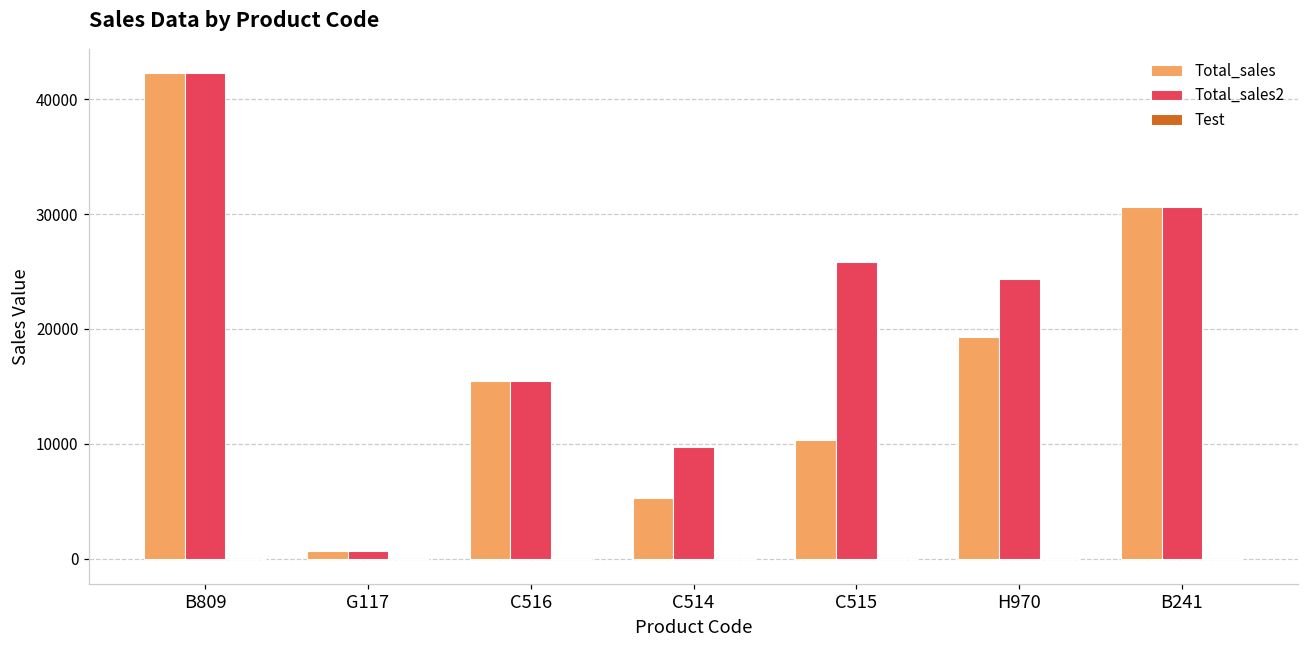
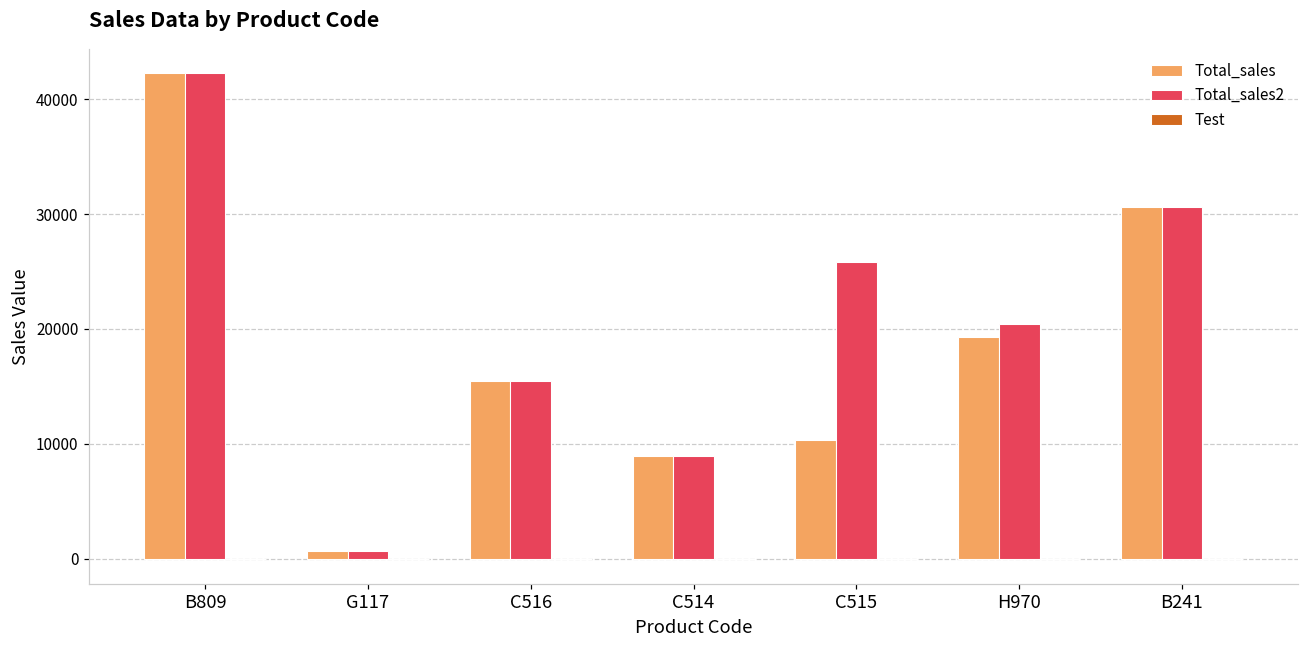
Total_sales, C514: 5300 -> 9000
Total_sales2, C514: 9800 -> 9000
Total_sales2, H970: 24400 -> 20400
